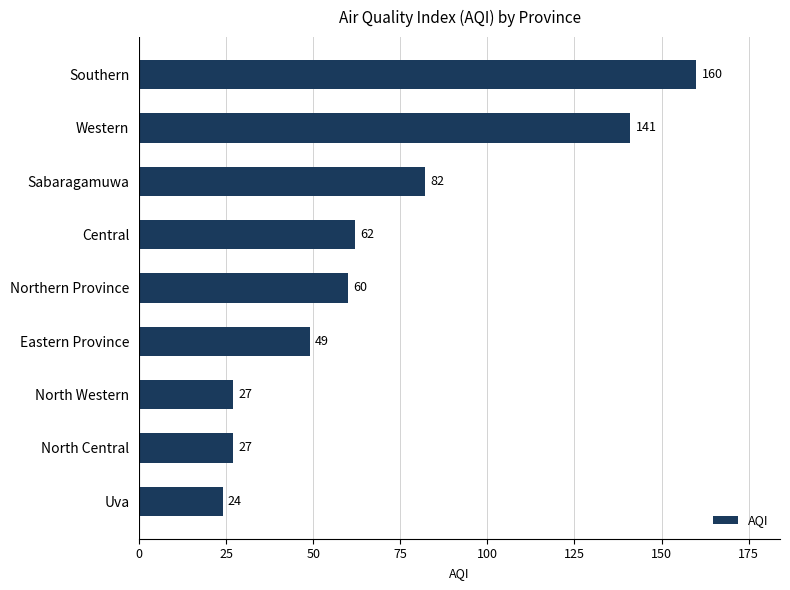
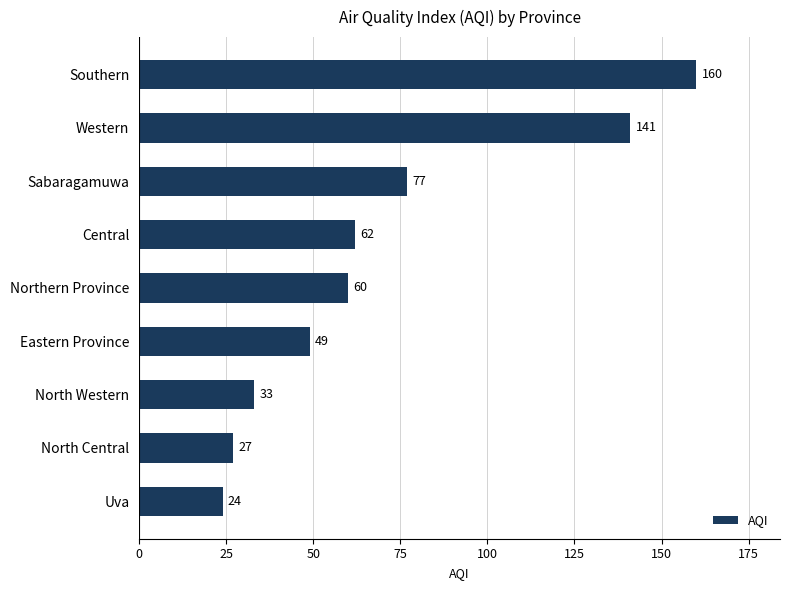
Sabaragamuwa: 82 -> 77
North Western: 27 -> 33
